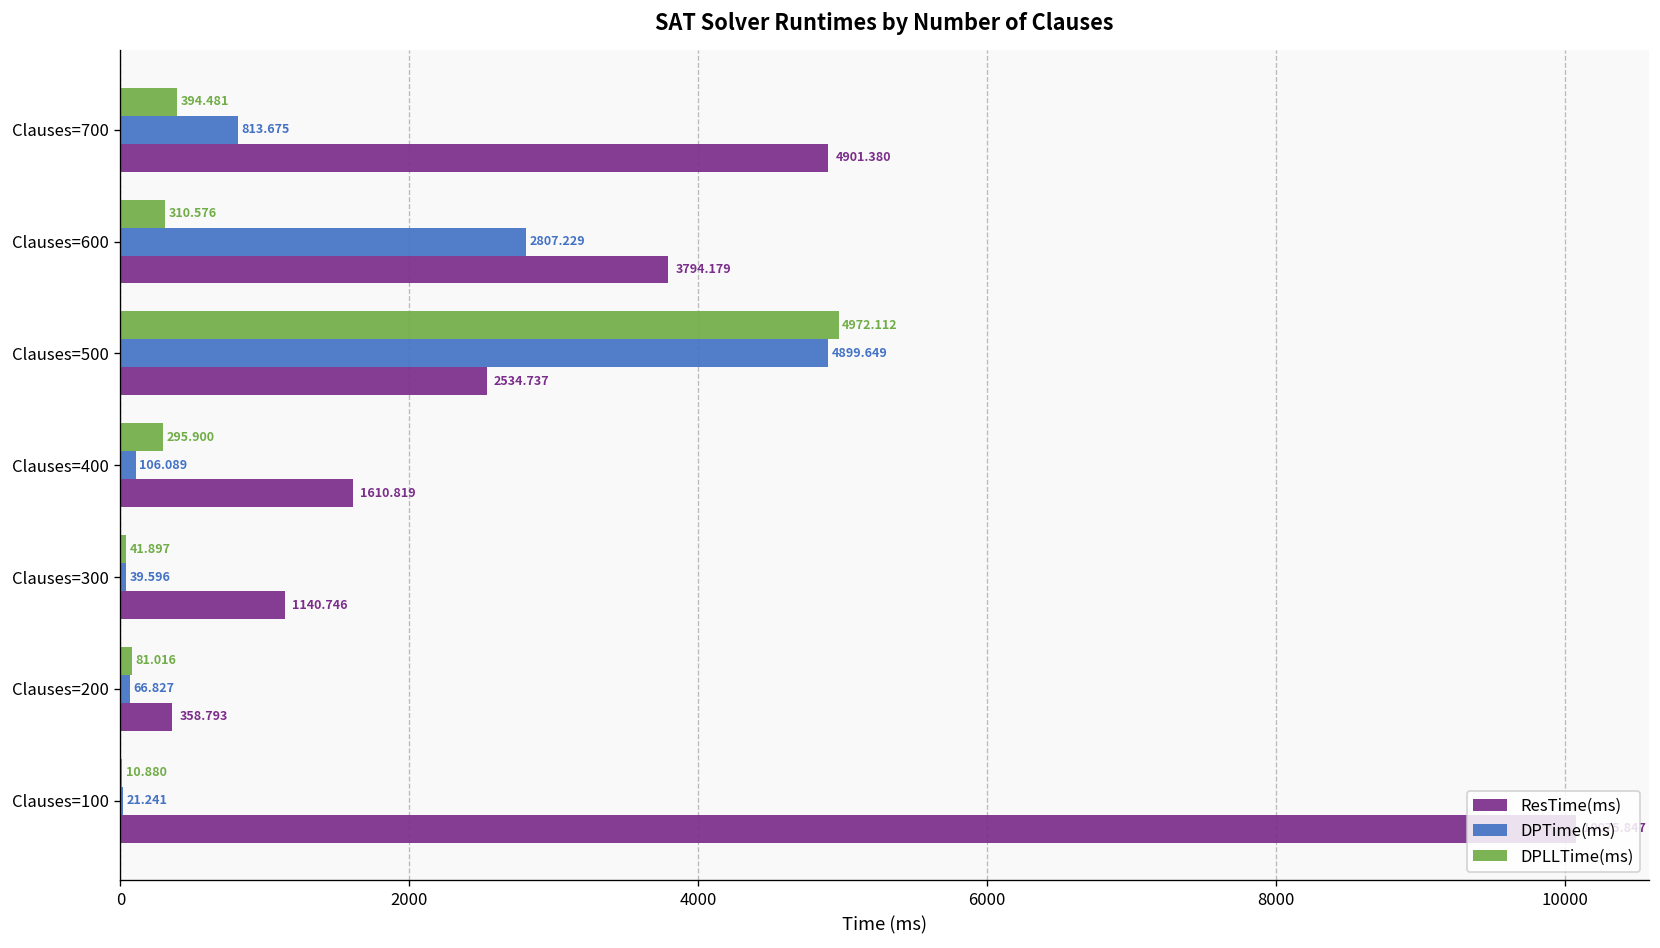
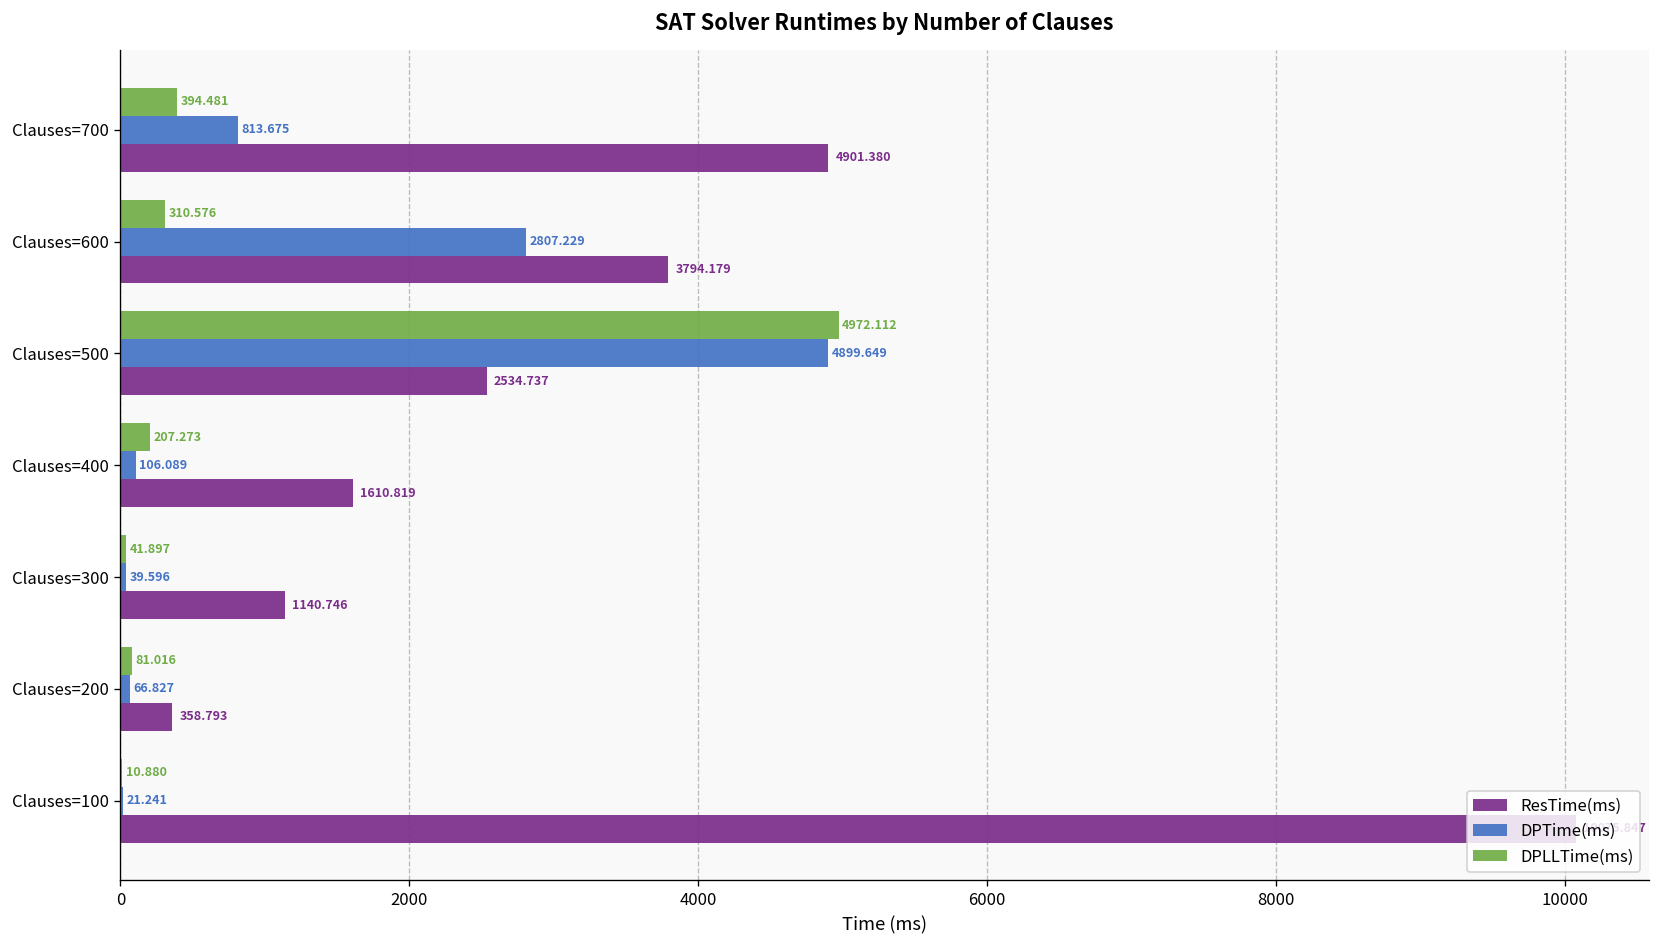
DPLLTime(ms), Clauses=400: 295.900 -> 207.273
